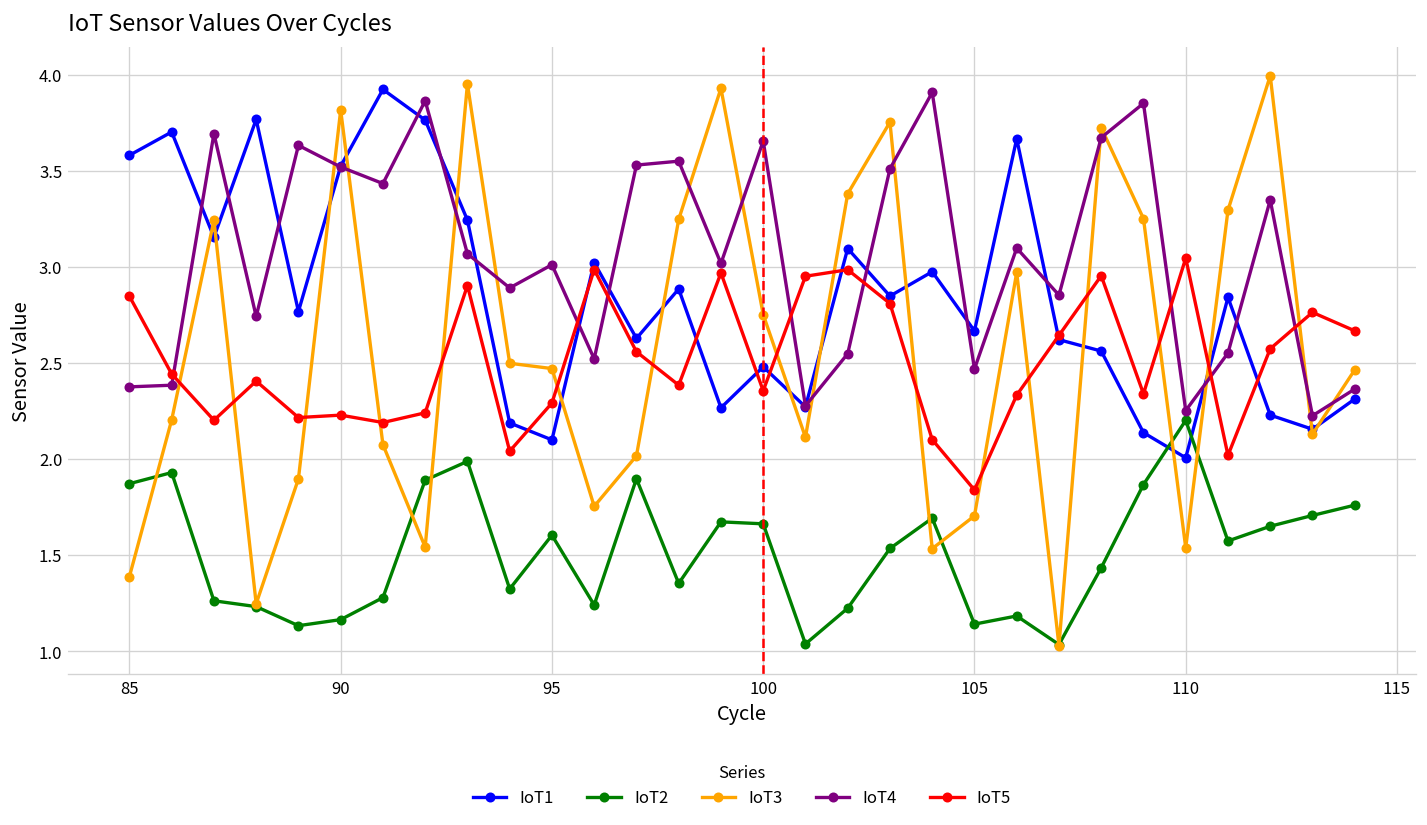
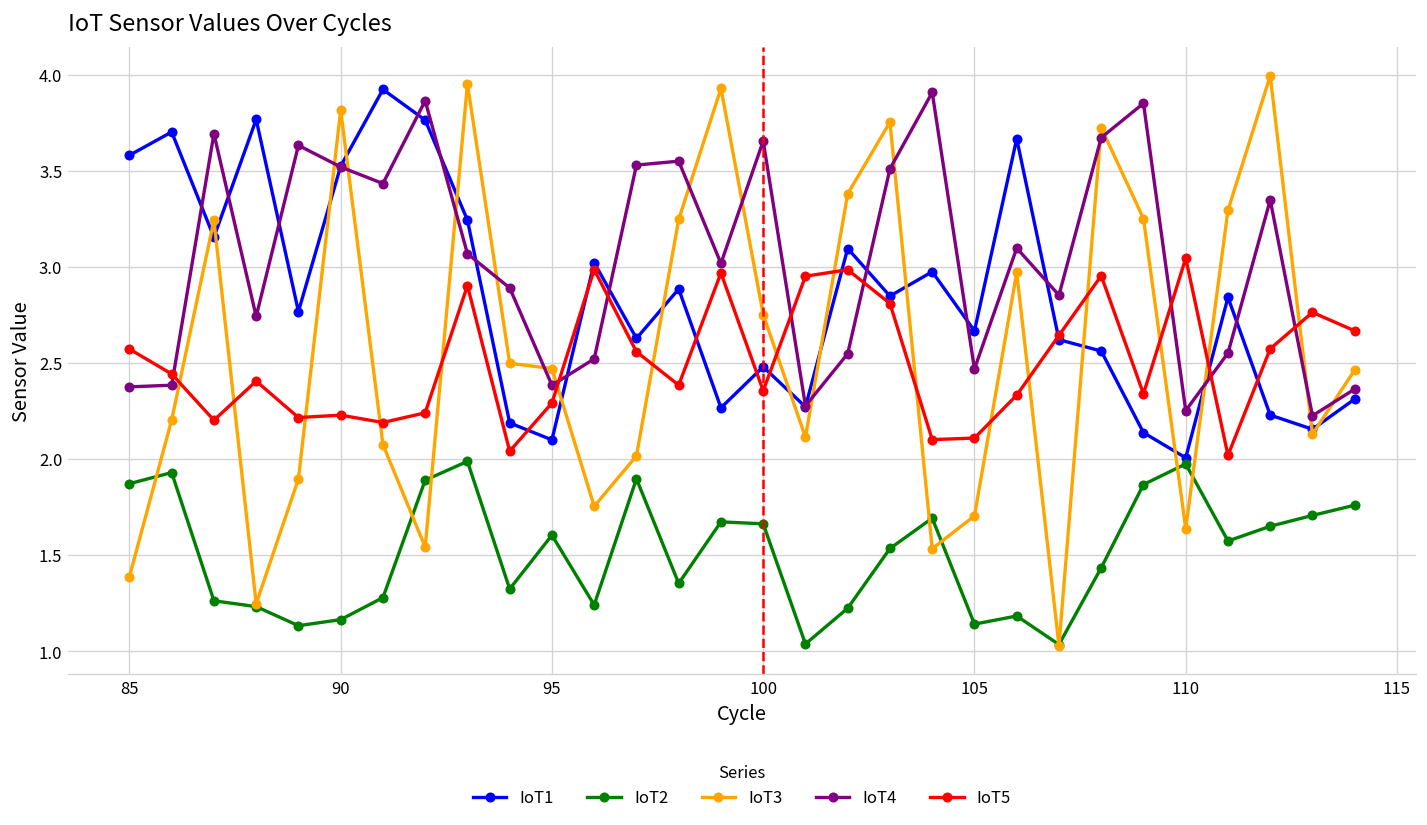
IoT5, 85: 2.85 -> 2.57
IoT4, 95: 3.01 -> 2.39
IoT5, 105: 1.84 -> 2.11
IoT2, 110: 2.20 -> 1.98
IoT3, 110: 1.54 -> 1.64
